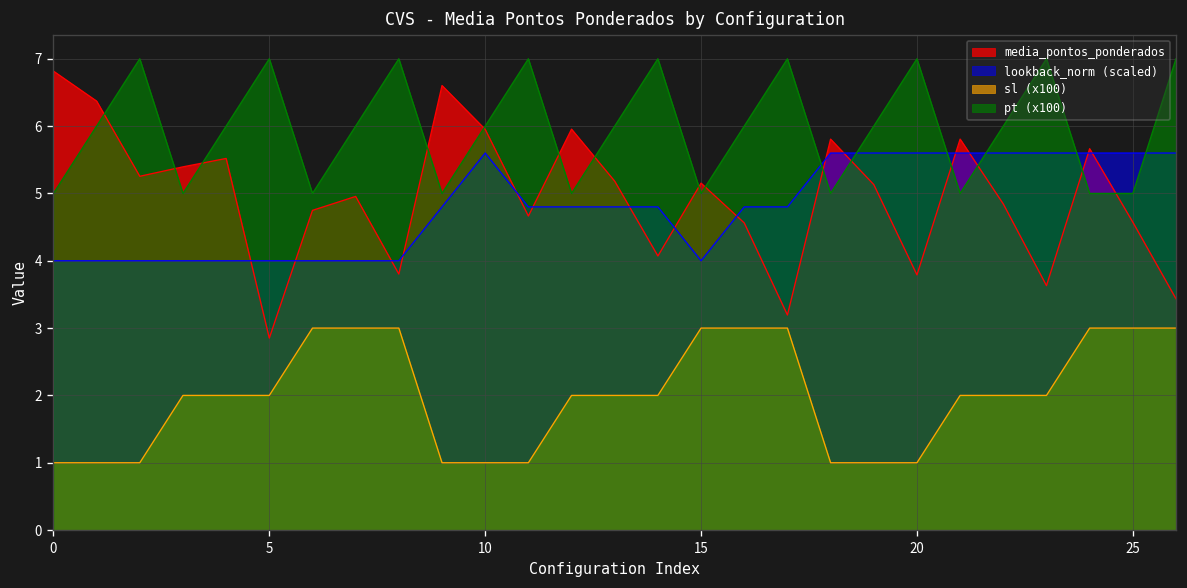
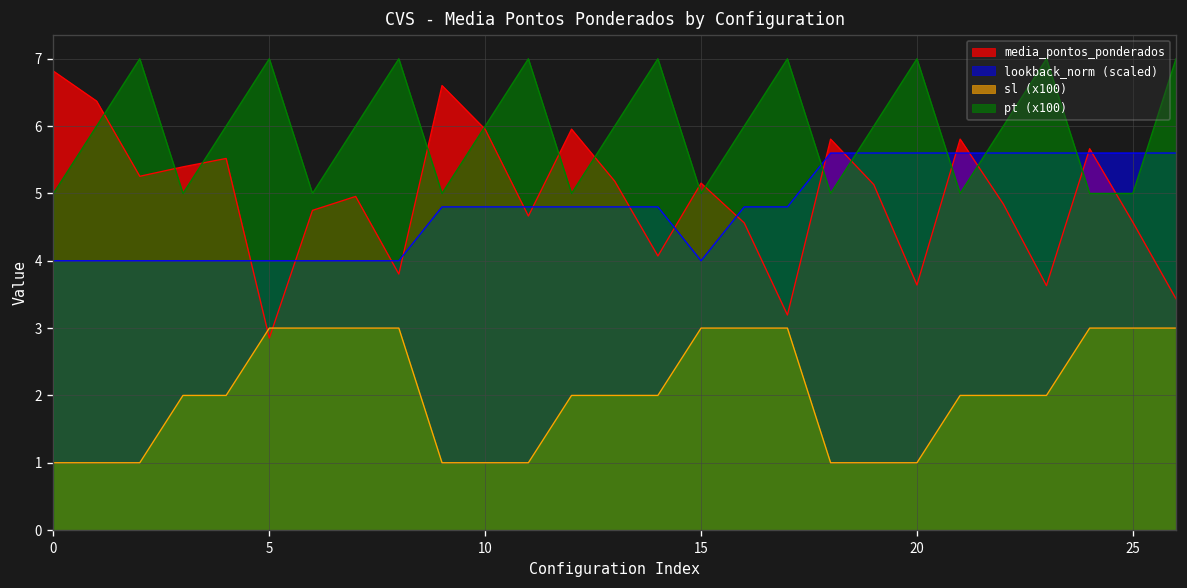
sl (x100), 5: 2.0 -> 3.0
lookback_norm (scaled), 10: 5.6 -> 4.8
media_pontos_ponderados, 20: 3.8 -> 3.6
